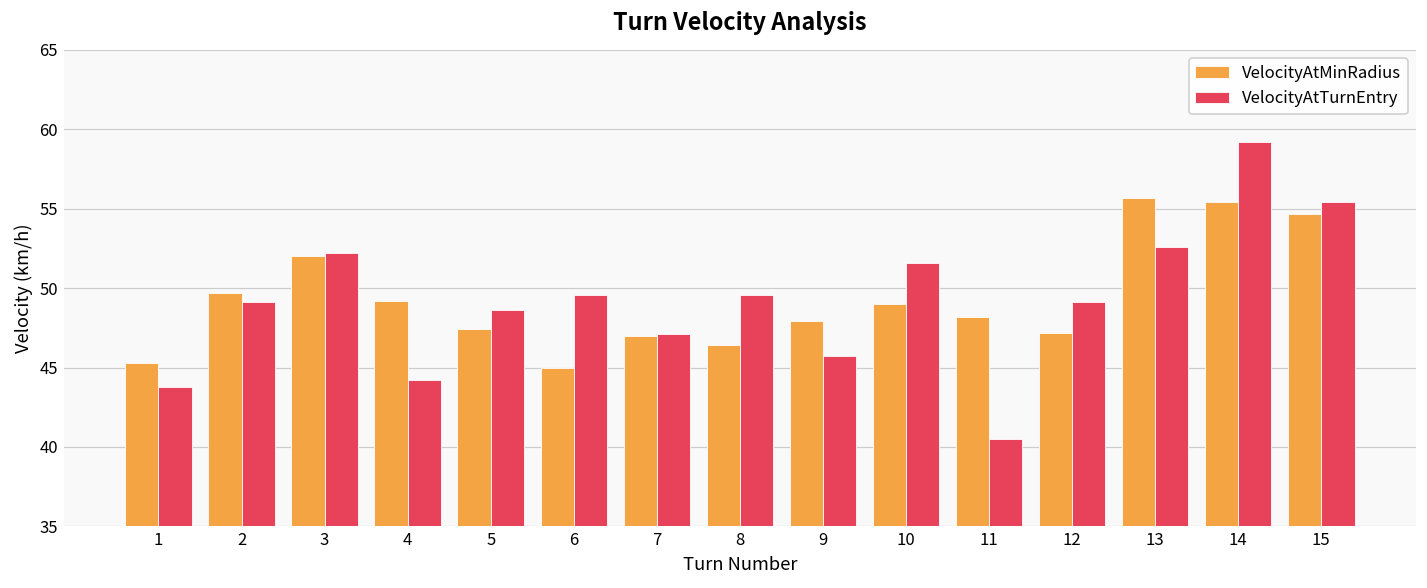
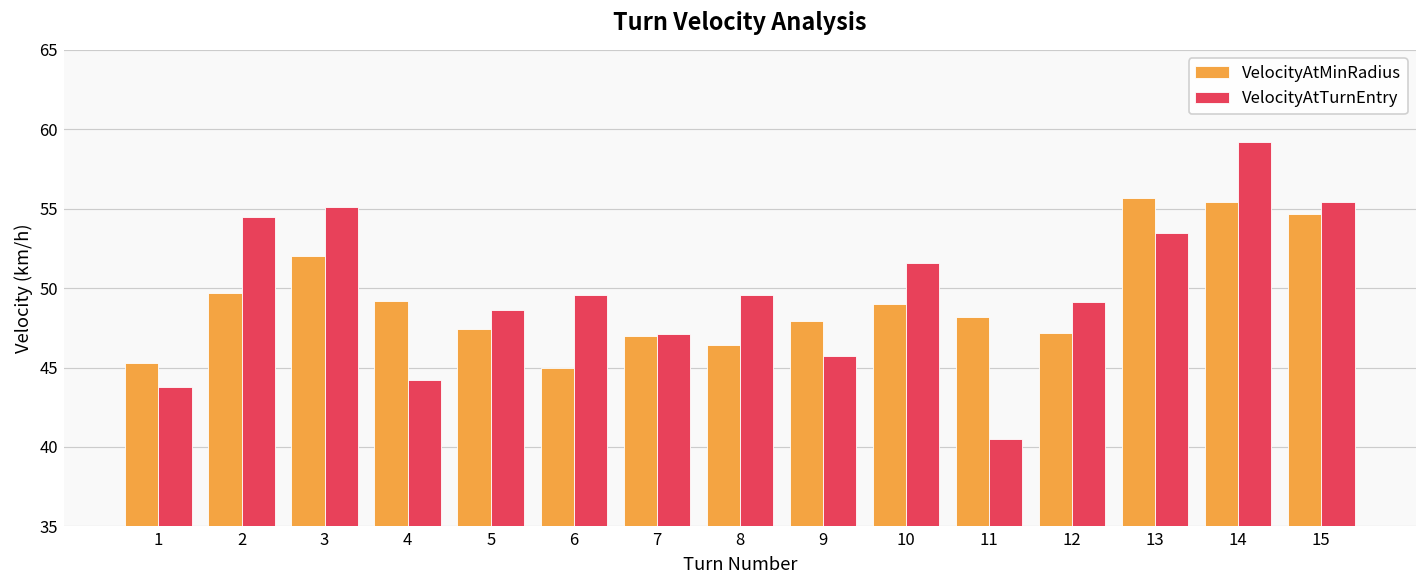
VelocityAtTurnEntry, 2: 49.1 -> 54.5
VelocityAtTurnEntry, 3: 52.2 -> 55.1
VelocityAtTurnEntry, 13: 52.6 -> 53.5
